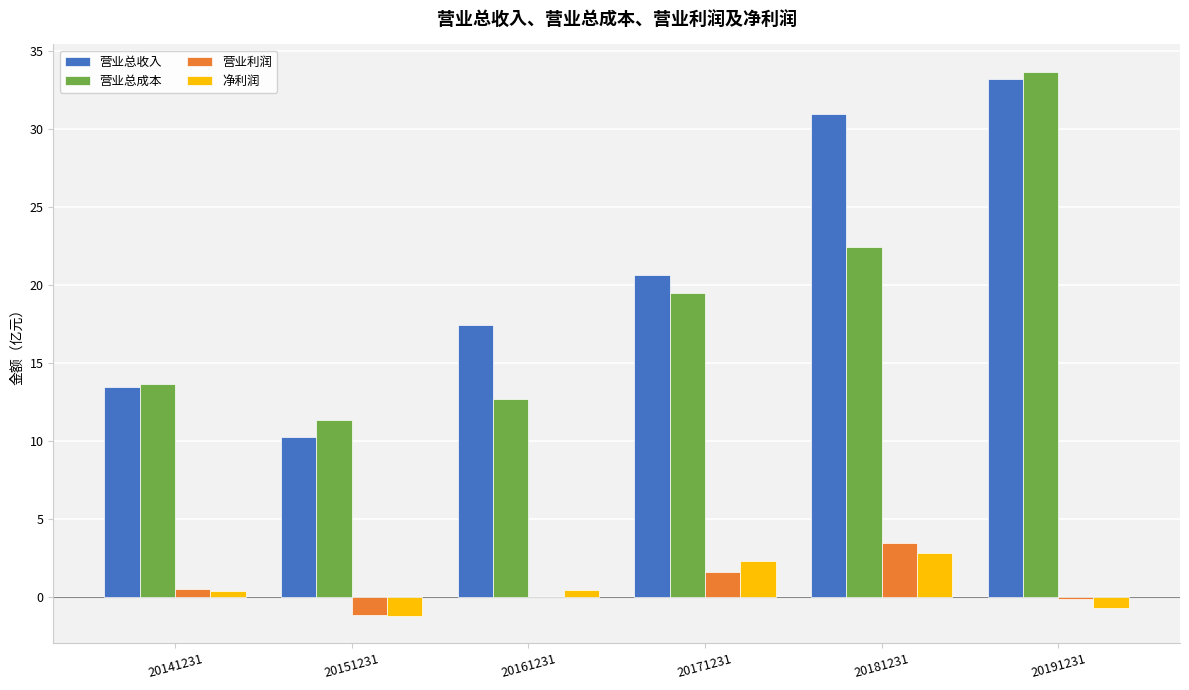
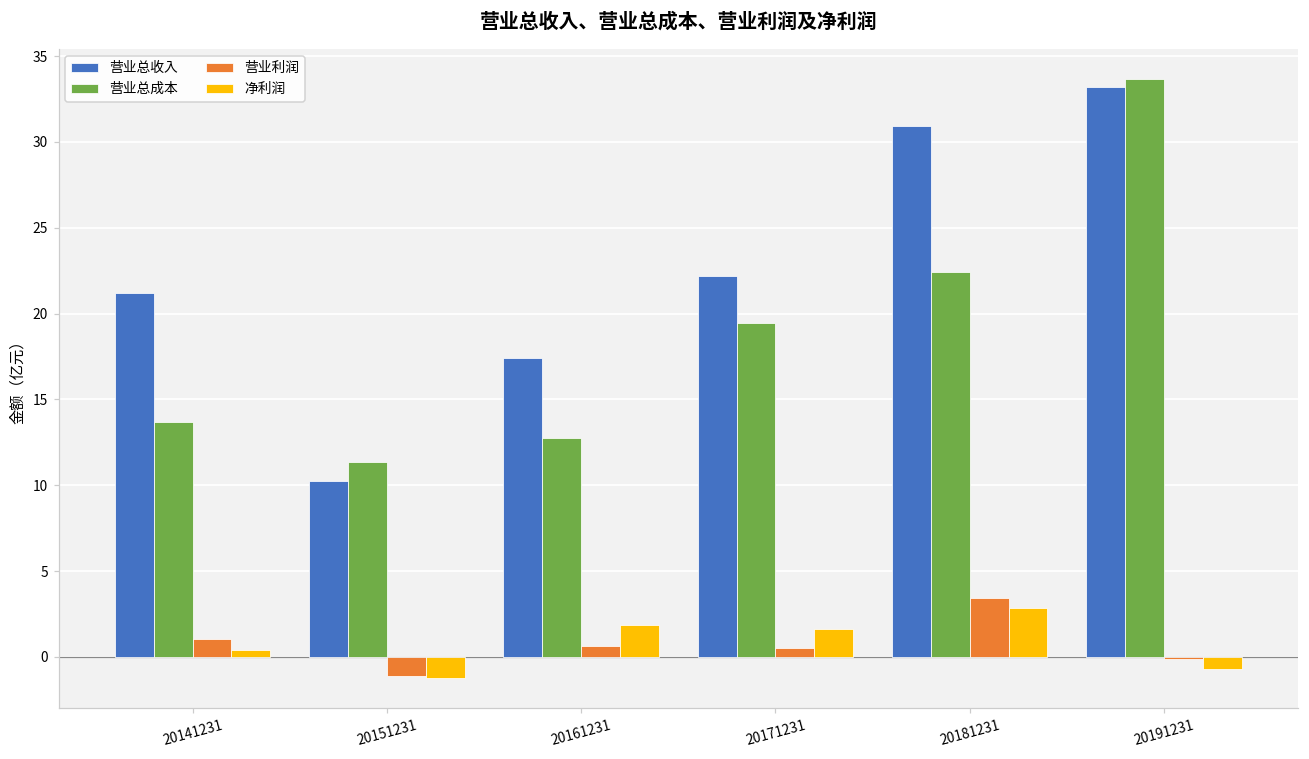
营业总收入, 20141231: 13.5 -> 21.2
营业利润, 20141231: 0.5 -> 1.0
营业利润, 20161231: 0.0 -> 0.6
净利润, 20161231: 0.5 -> 1.8
营业总收入, 20171231: 20.6 -> 22.2
营业利润, 20171231: 1.6 -> 0.5
净利润, 20171231: 2.3 -> 1.6
